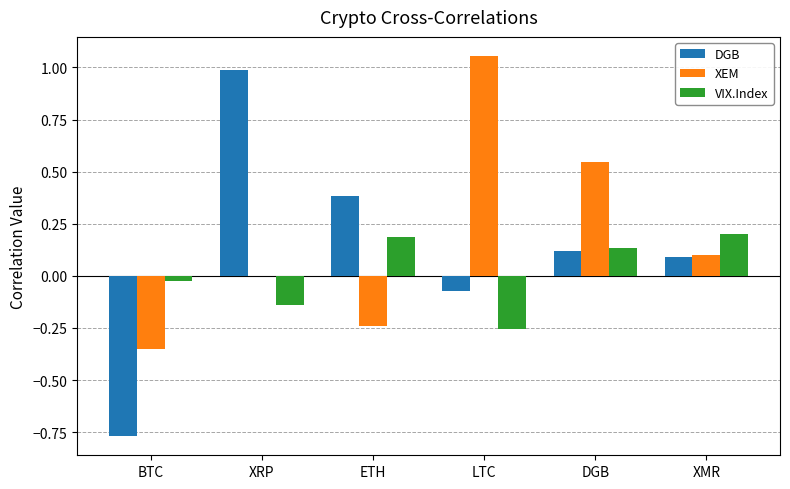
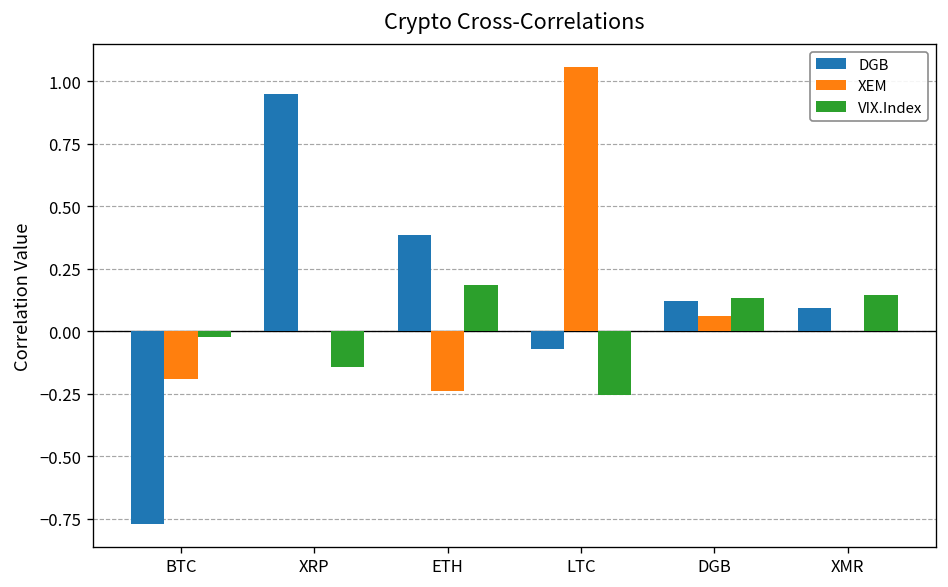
XEM, BTC: -0.35 -> -0.19
DGB, XRP: 0.99 -> 0.95
XEM, DGB: 0.55 -> 0.06
XEM, XMR: 0.1 -> 0.0
VIX.Index, XMR: 0.20 -> 0.14
